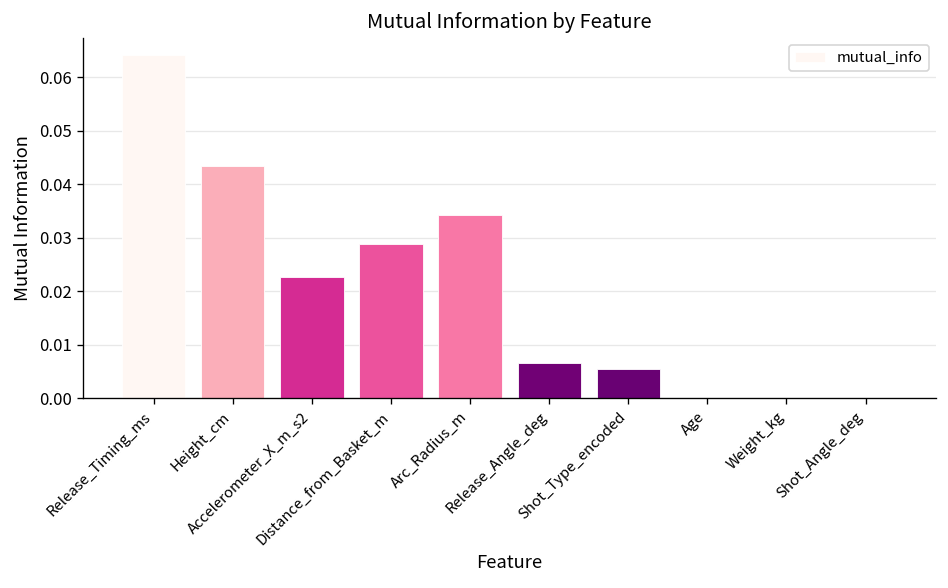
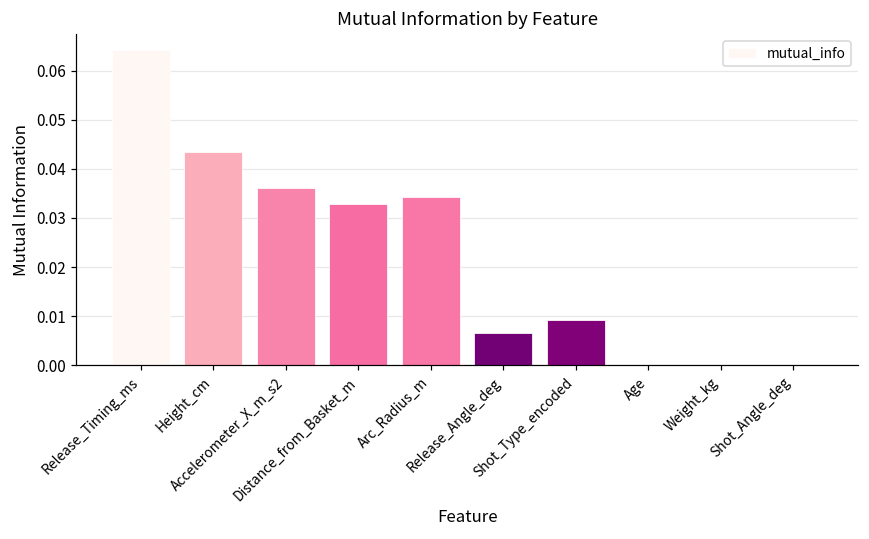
Accelerometer_X_m_s2: 0.023 -> 0.036
Distance_from_Basket_m: 0.029 -> 0.033
Shot_Type_encoded: 0.005 -> 0.009
